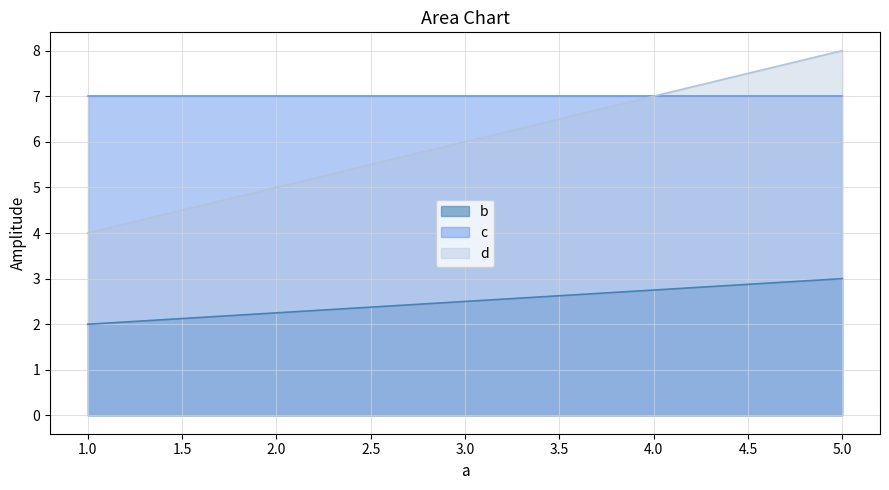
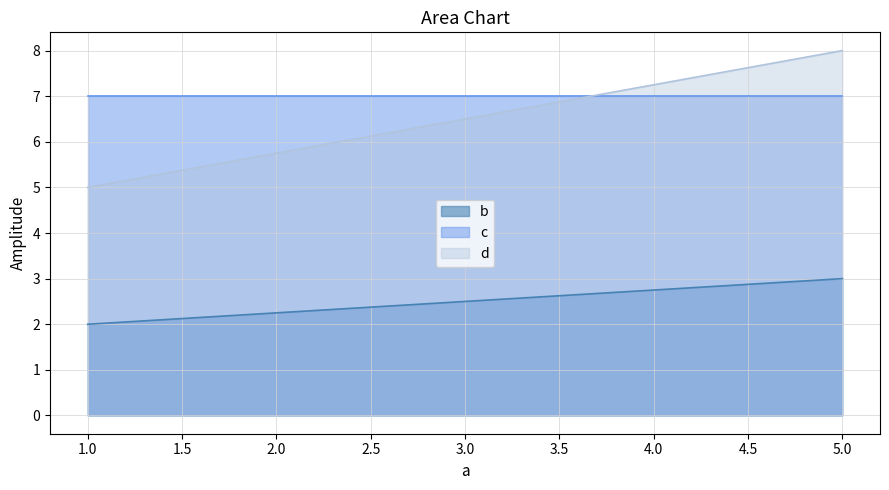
d, 1.0: 4 -> 5
